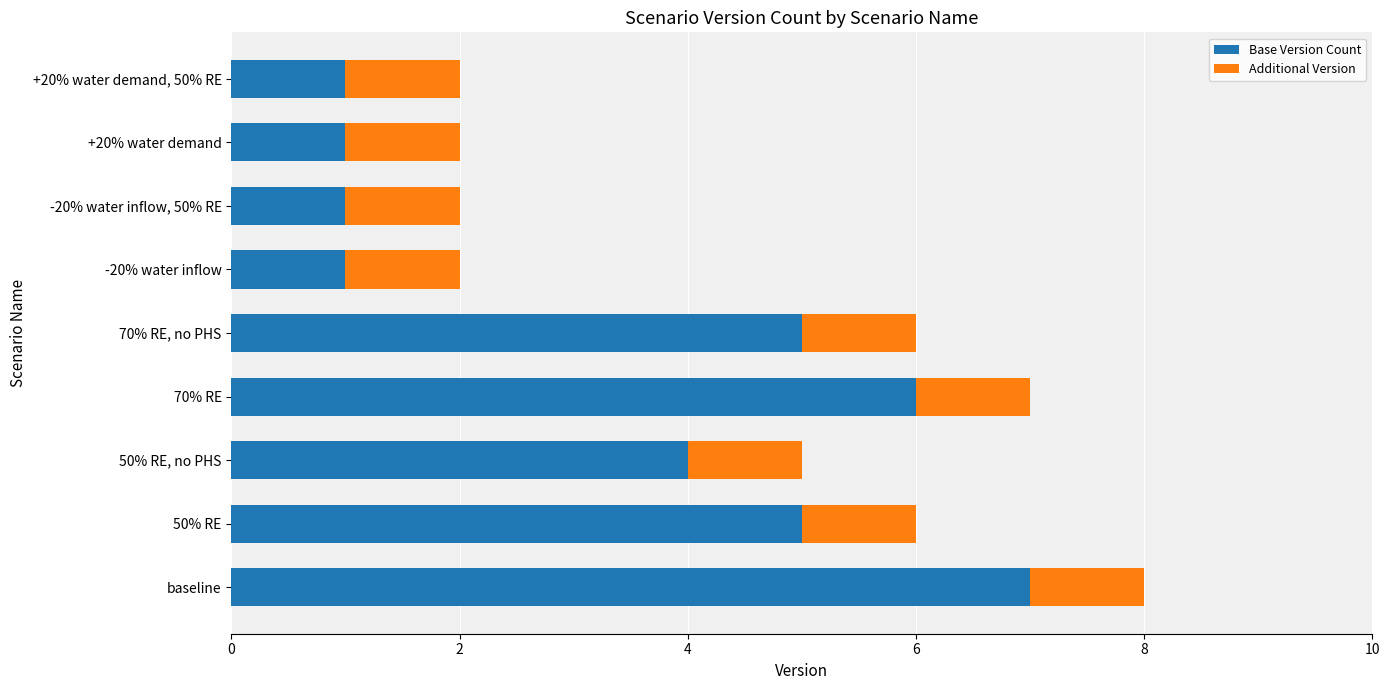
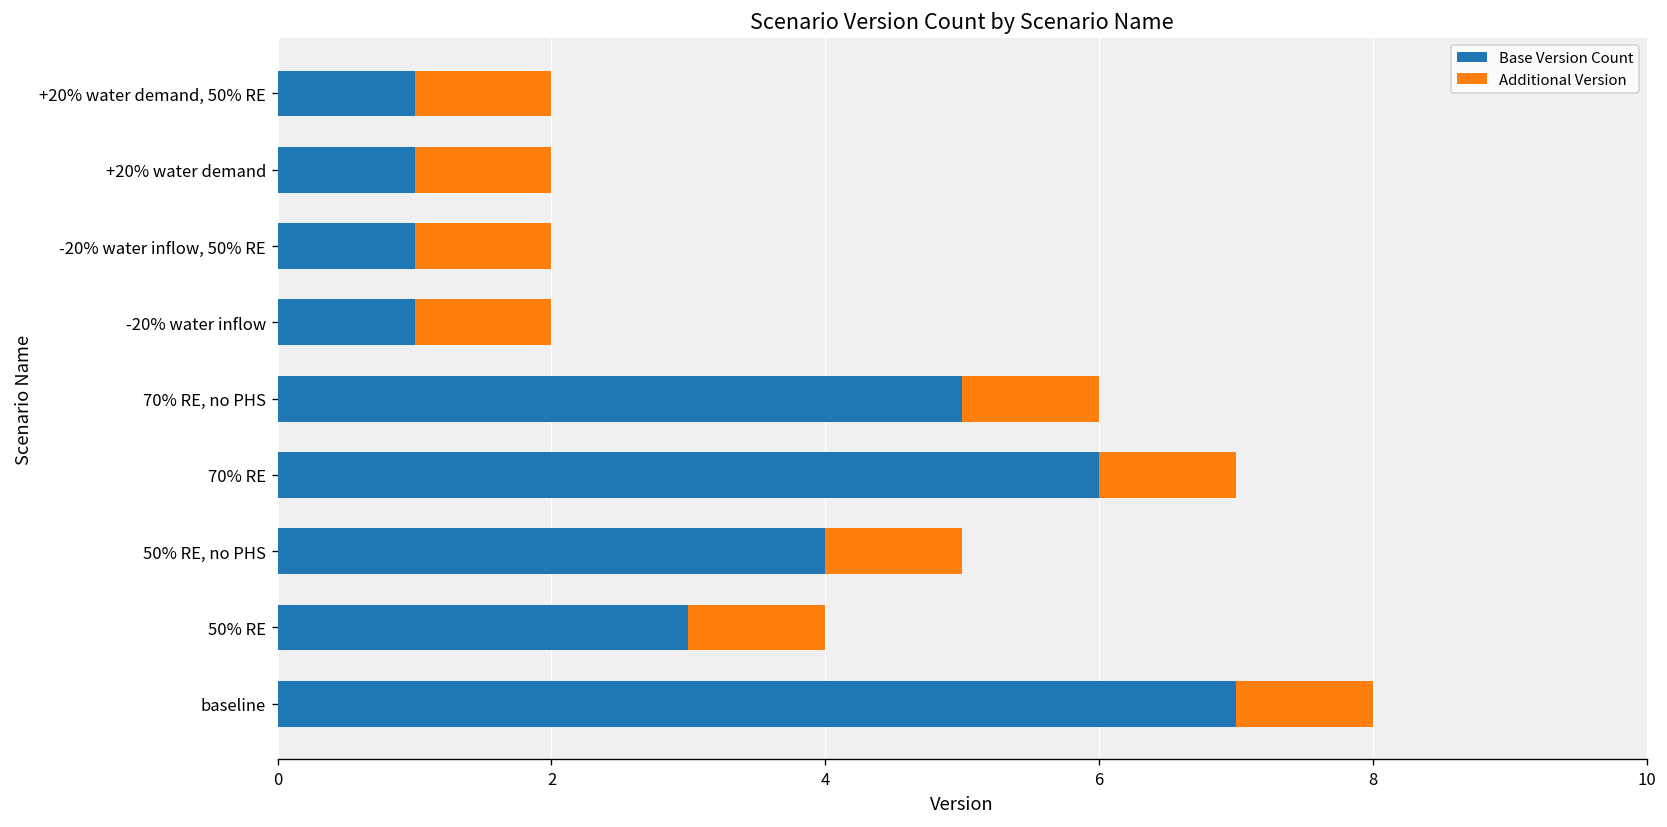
Base Version Count, 50% RE: 5.00 -> 3.00
